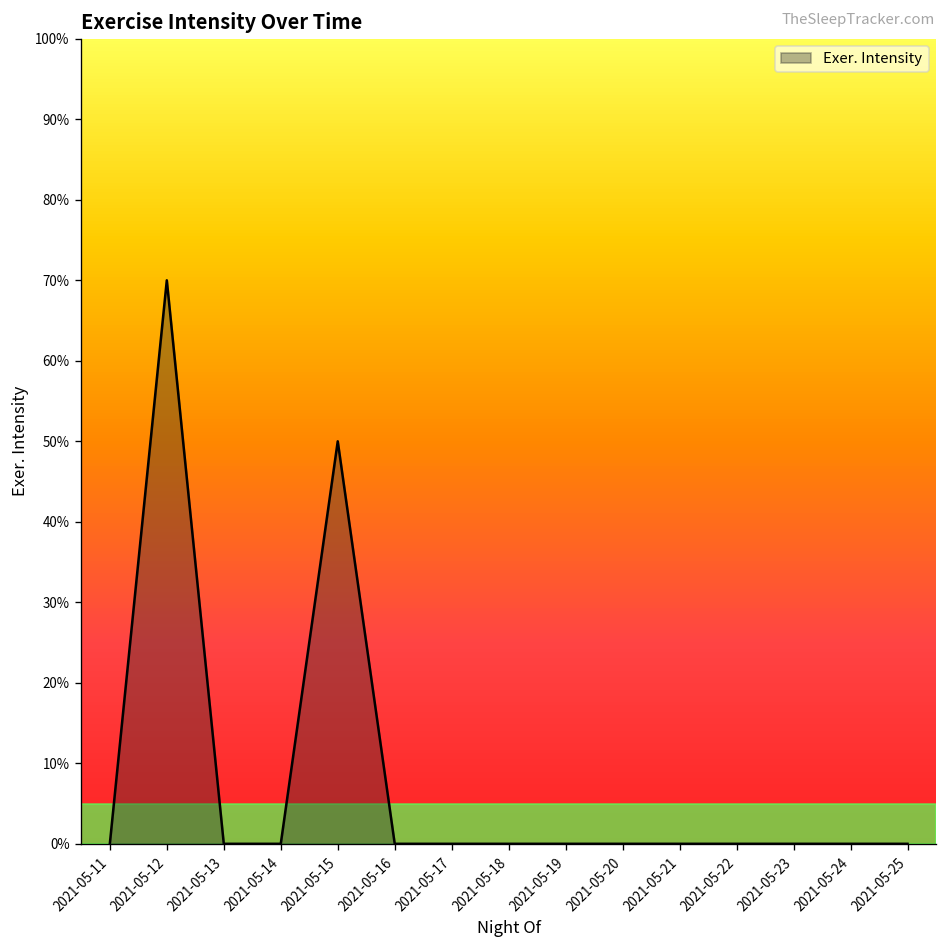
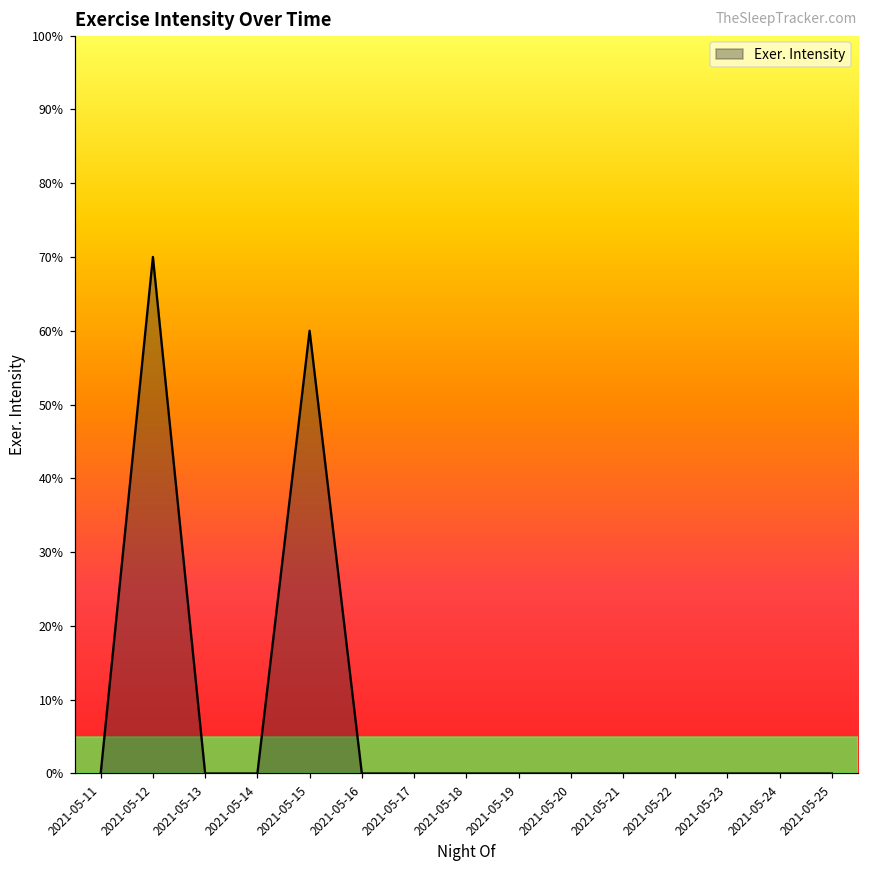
2021-05-15: 50% -> 60%
